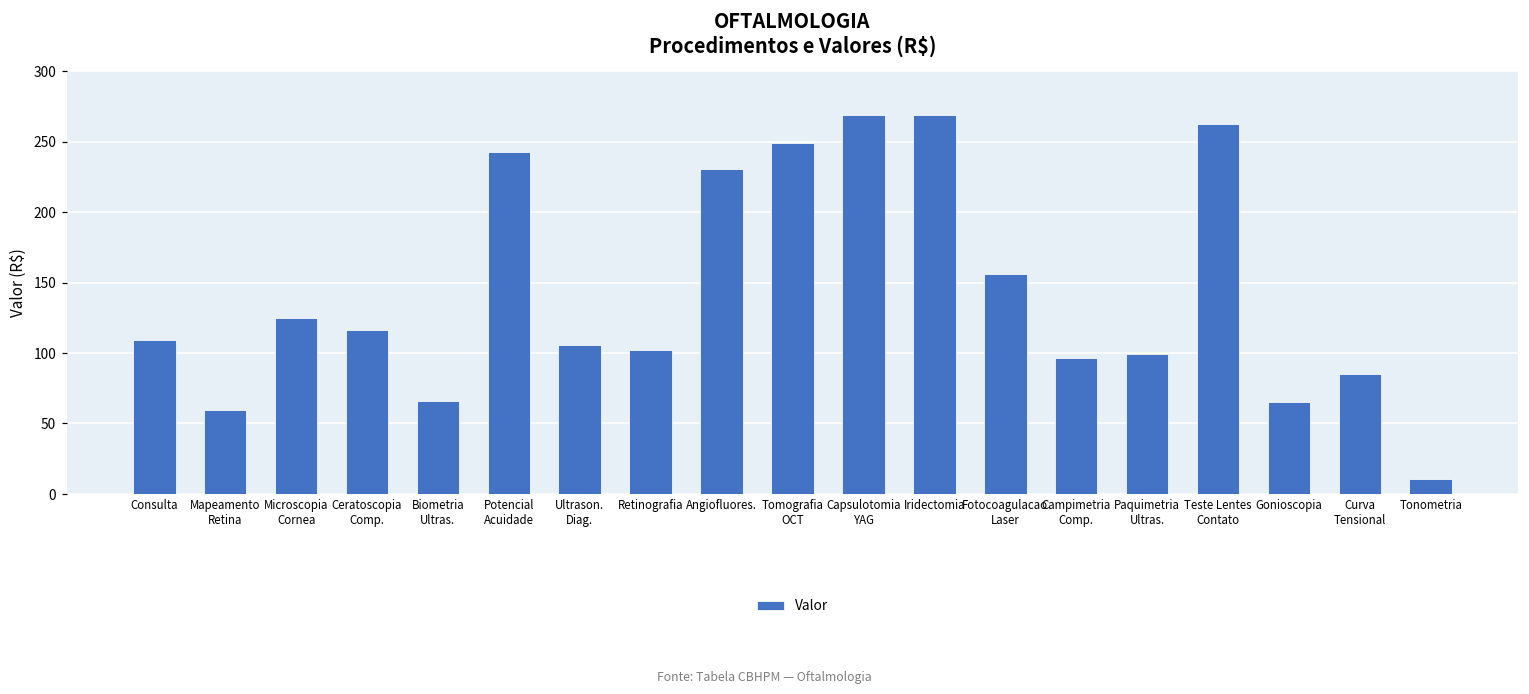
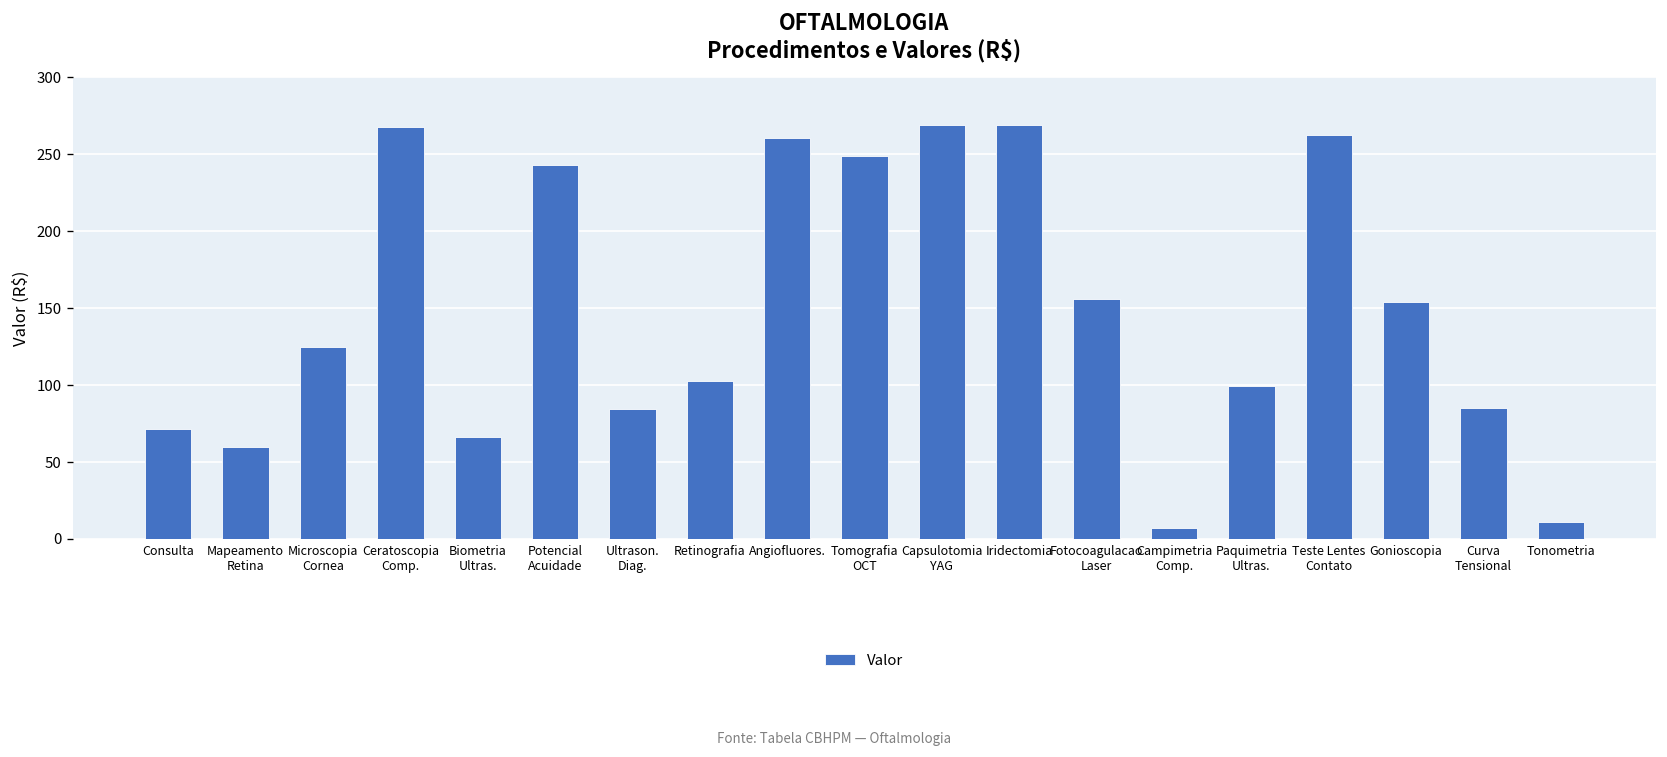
Consulta: 109 -> 72
Ceratoscopia Comp.: 116 -> 268
Ultrason. Diag.: 106 -> 85
Angiofluores.: 230 -> 261
Campimetria Comp.: 96 -> 7
Gonioscopia: 65 -> 154
